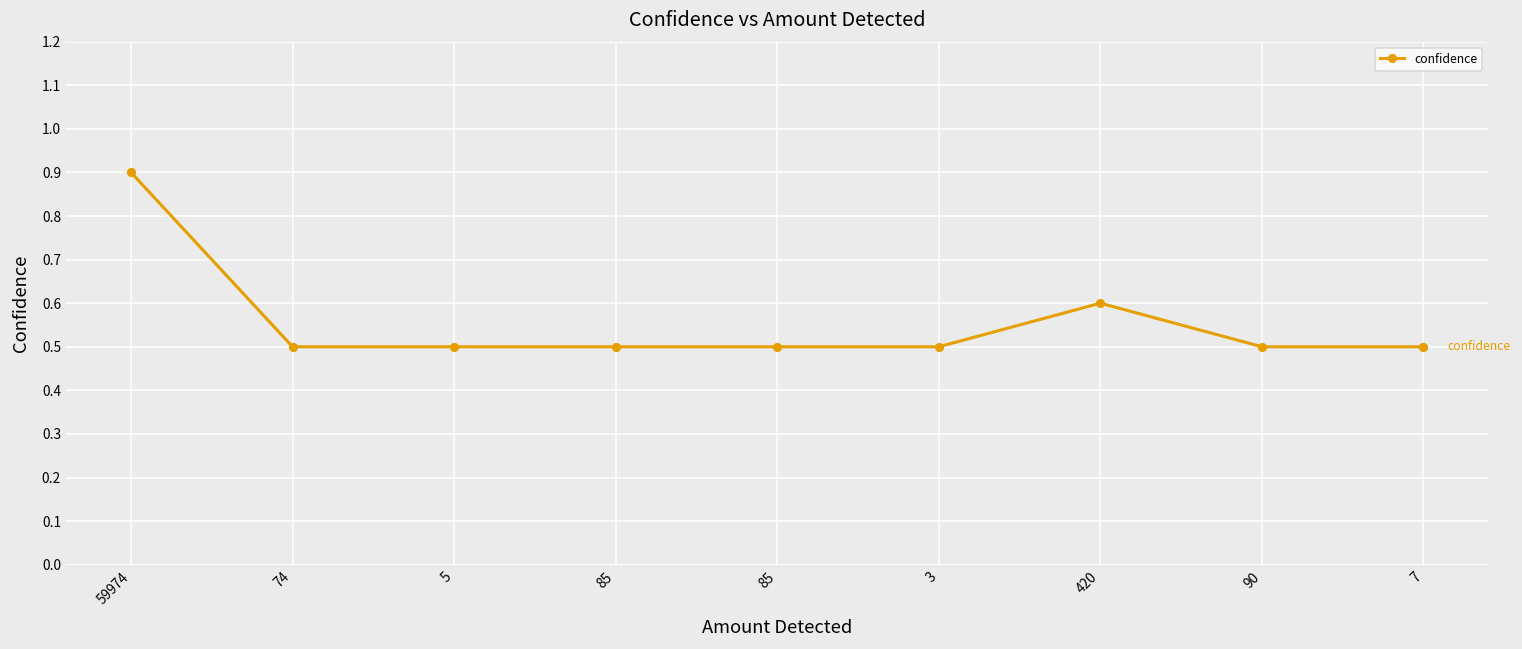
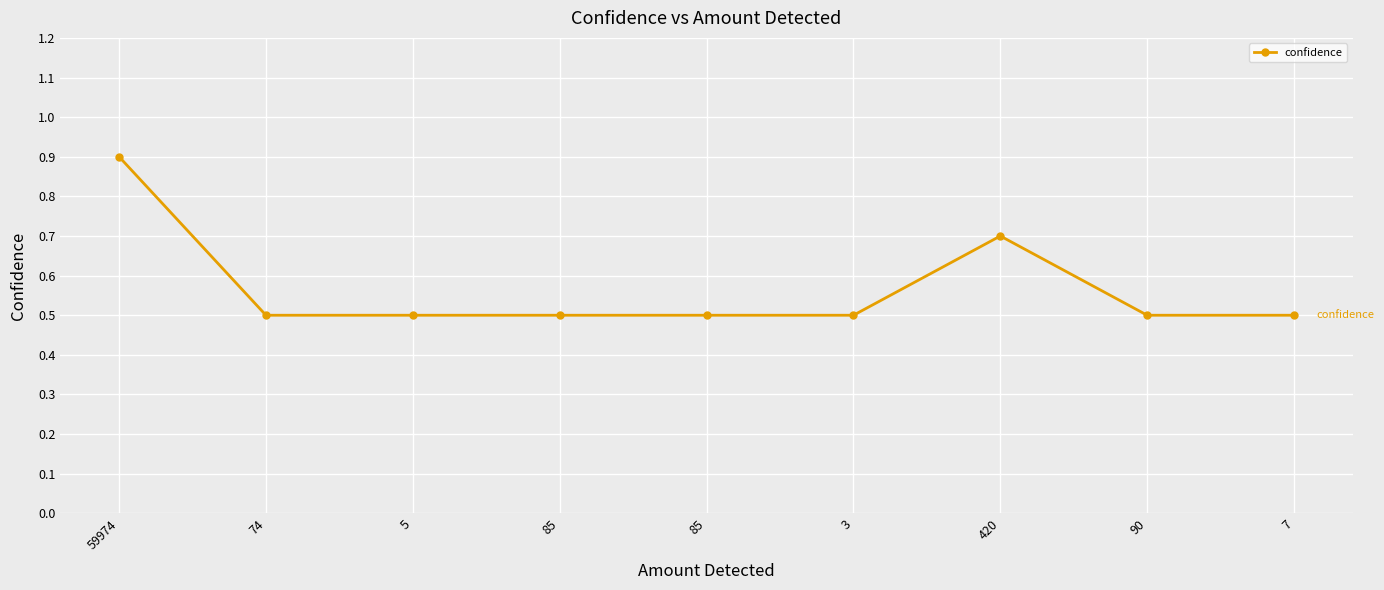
420: 0.6 -> 0.7
